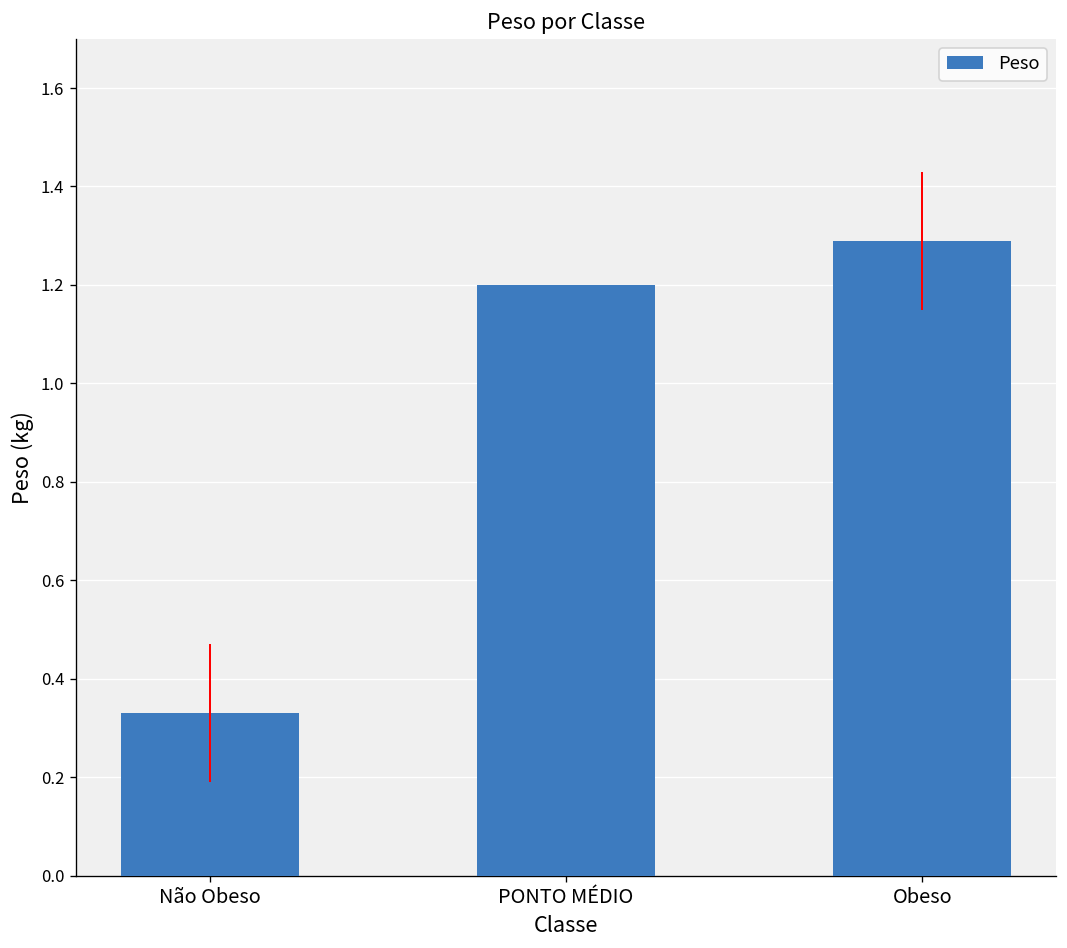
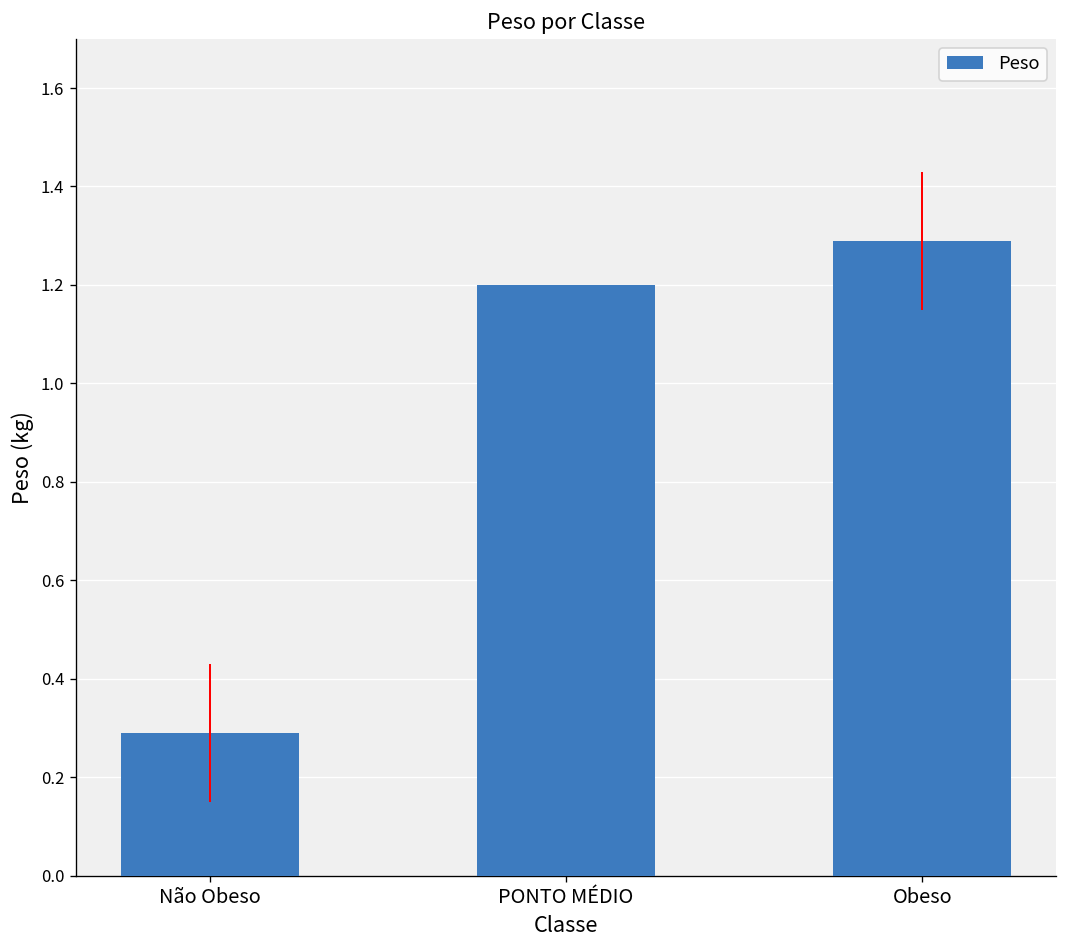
Não Obeso: 0.33 -> 0.29
